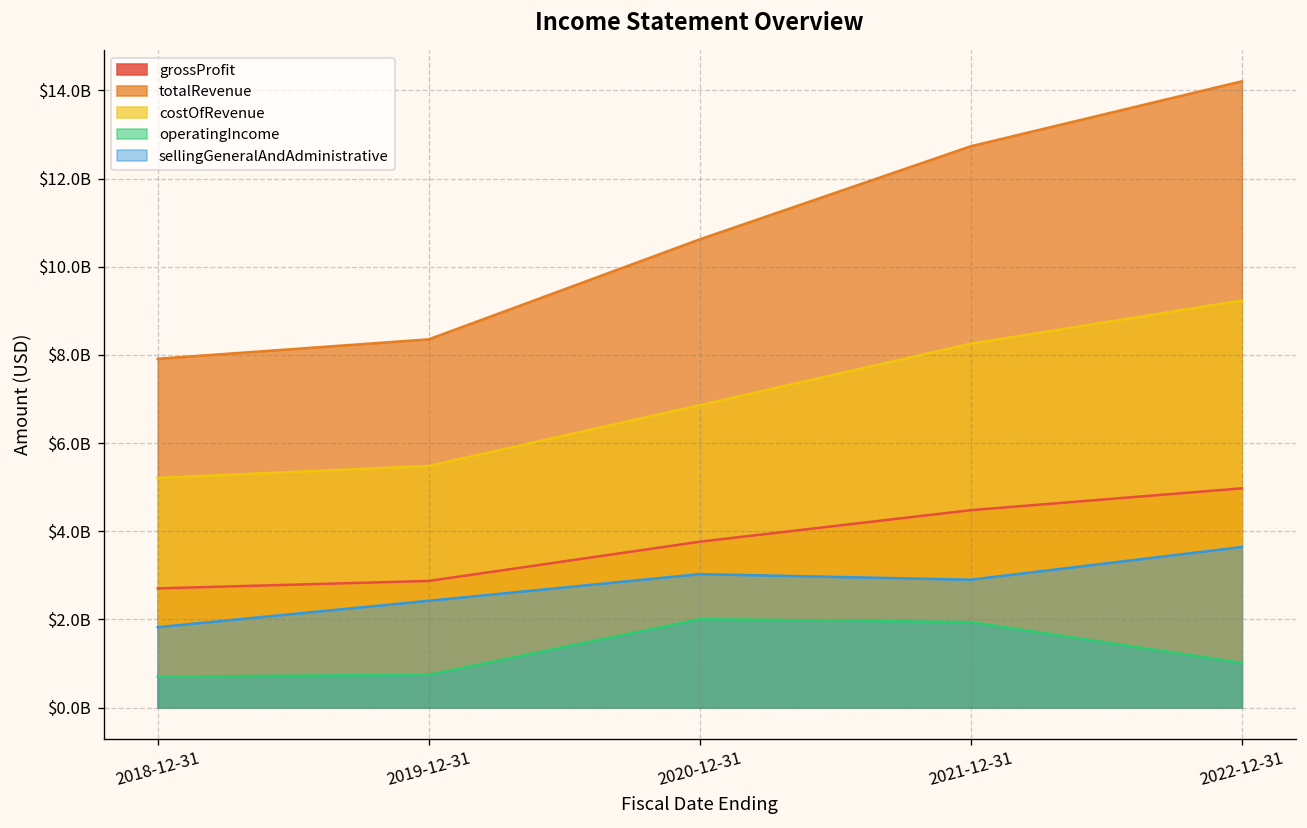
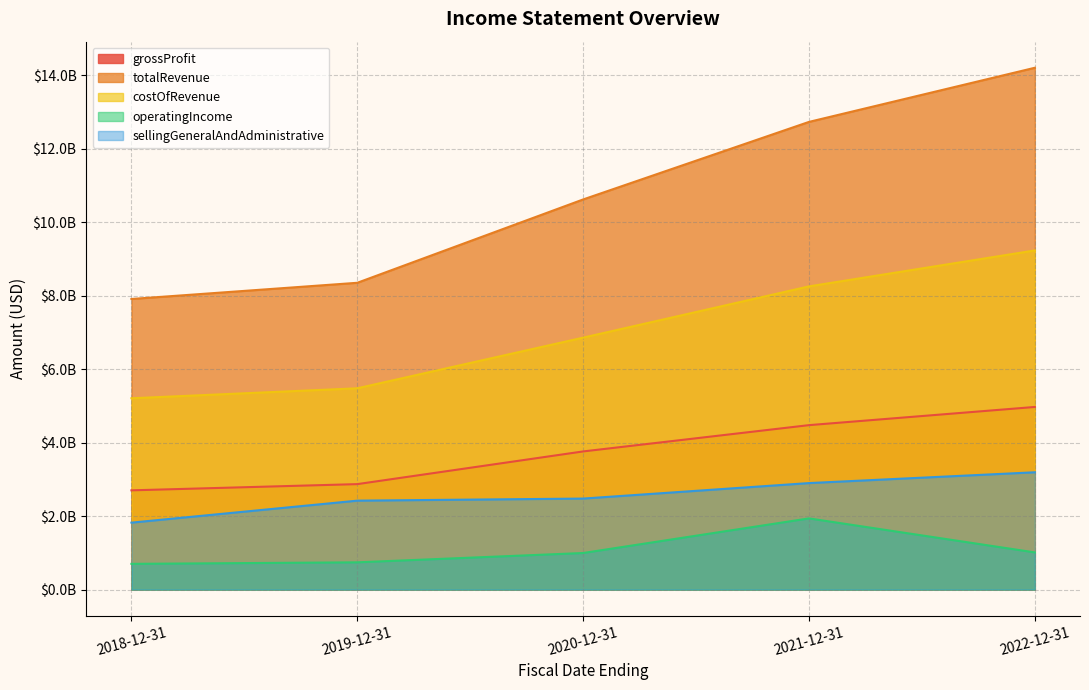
operatingIncome, 2020-12-31: $2000000000 -> $1000000000
sellingGeneralAndAdministrative, 2020-12-31: $3000000000 -> $2500000000
sellingGeneralAndAdministrative, 2022-12-31: $3600000000 -> $3200000000
